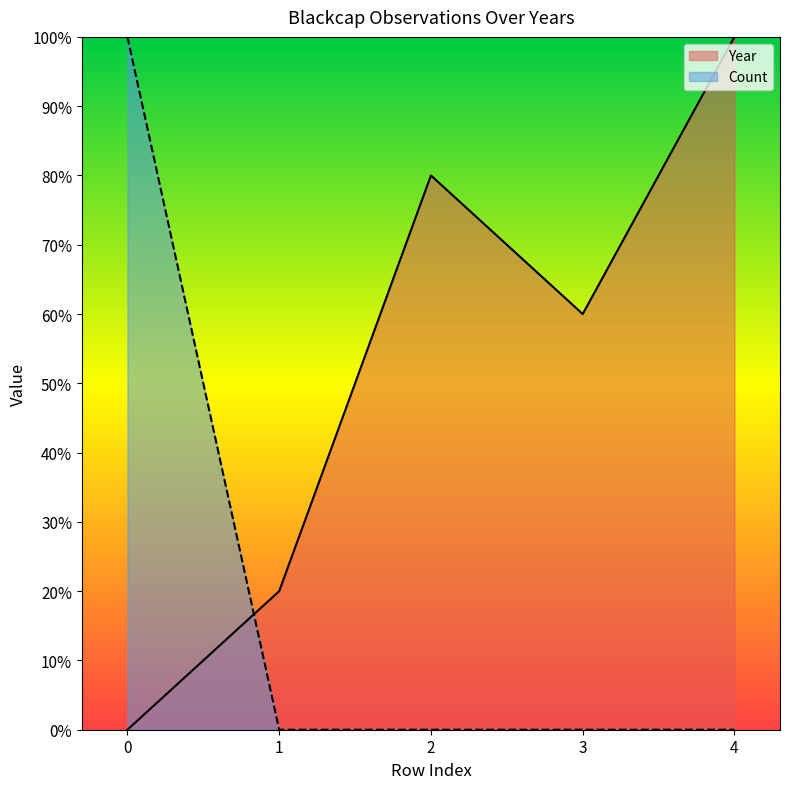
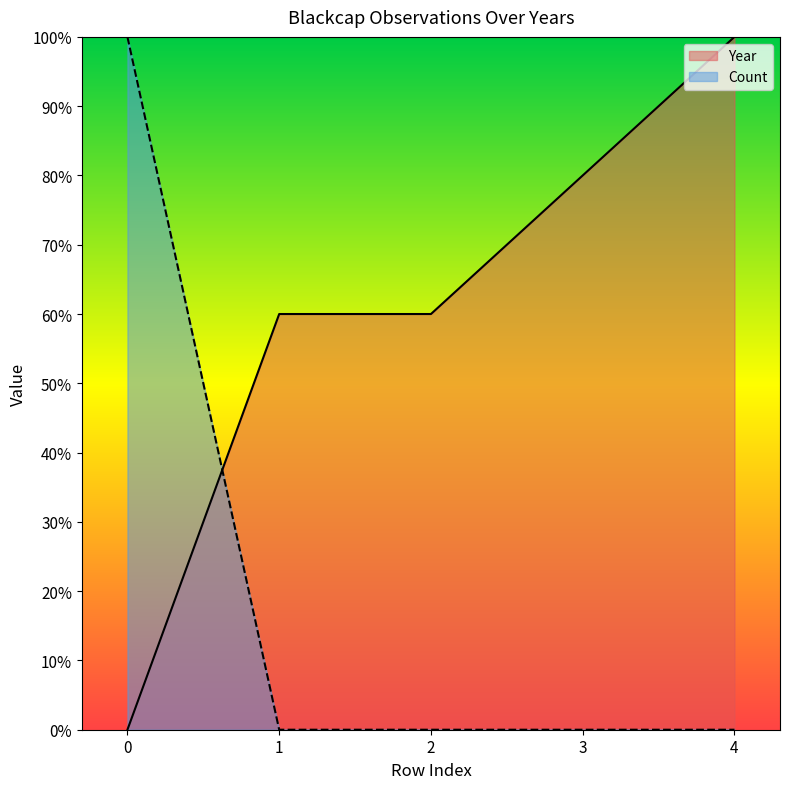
Year, 1: 20% -> 60%
Year, 2: 80% -> 60%
Year, 3: 60% -> 80%
